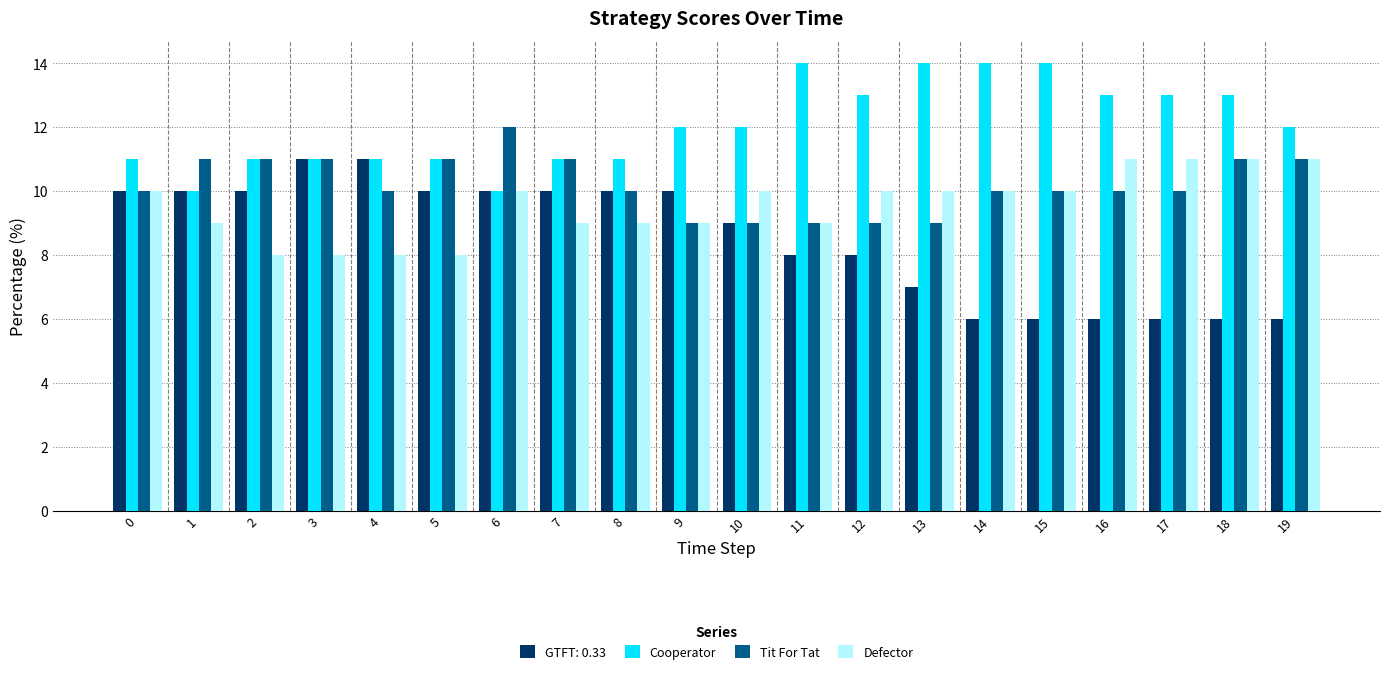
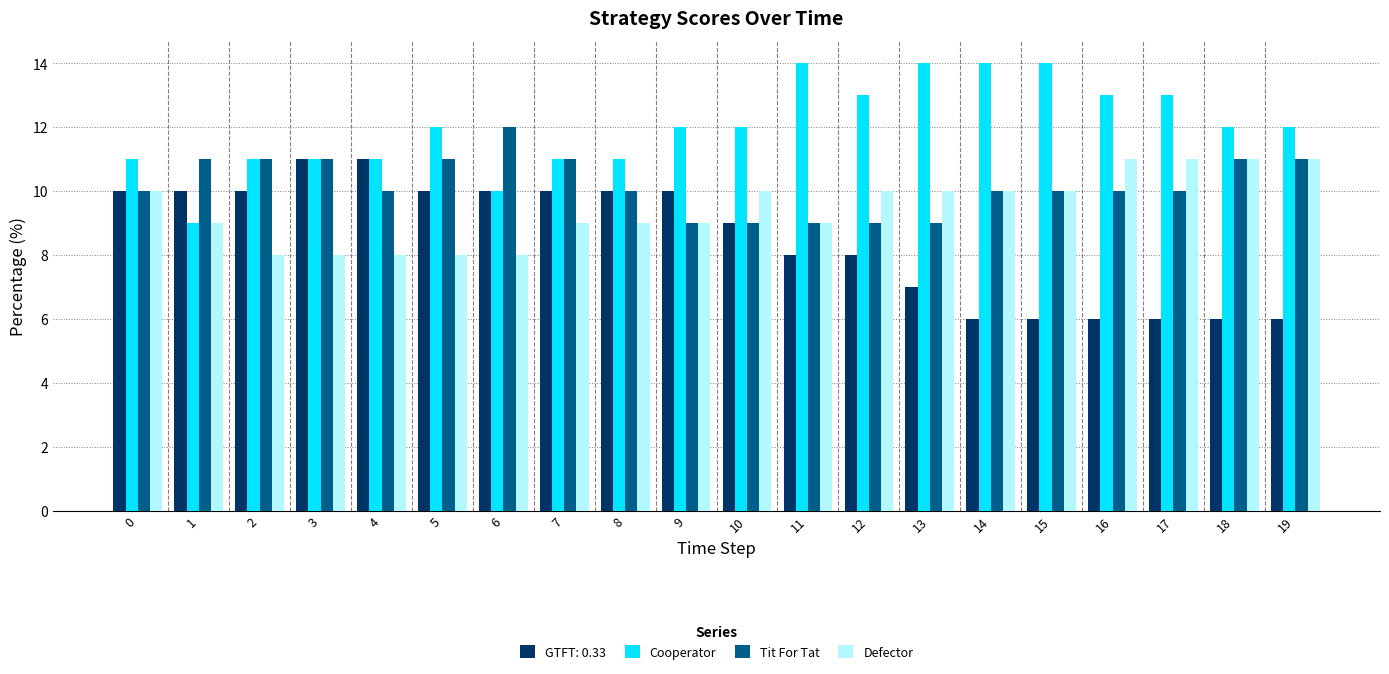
Cooperator, 1: 10 -> 9
Cooperator, 5: 11 -> 12
Defector, 6: 10 -> 8
Cooperator, 18: 13 -> 12
